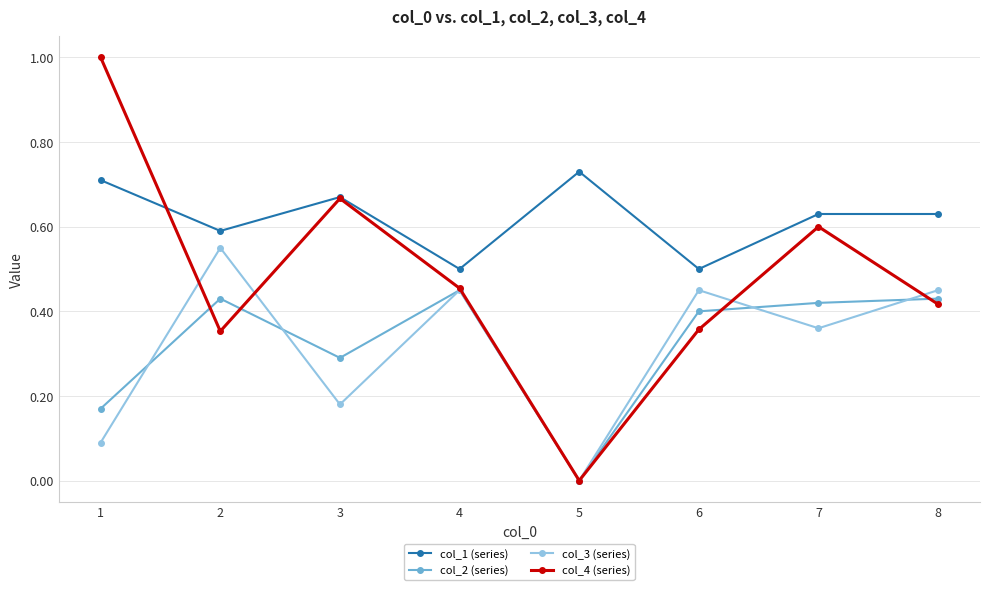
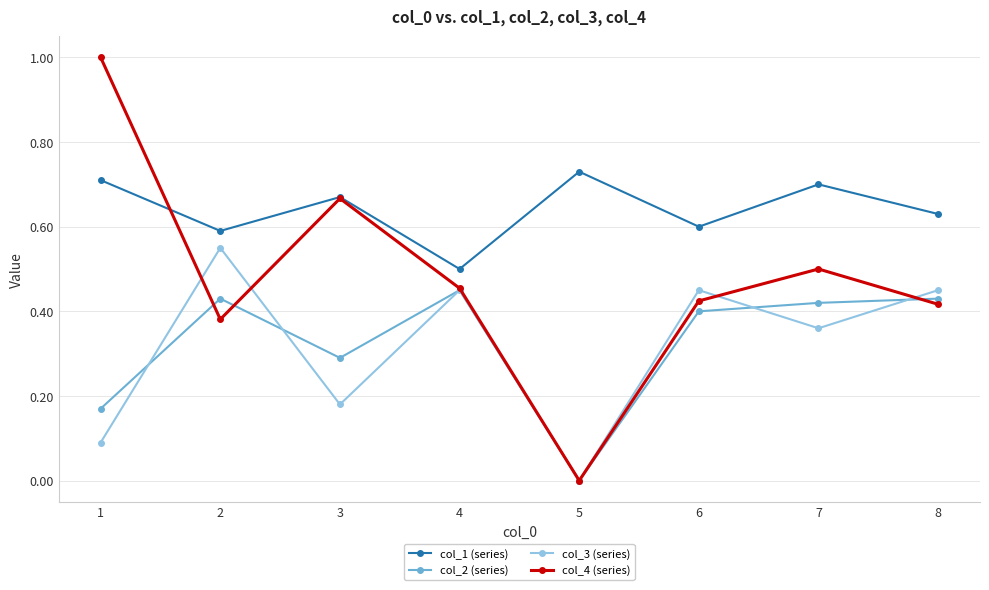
col_4 (series), 2: 0.35 -> 0.38
col_1 (series), 6: 0.5 -> 0.6
col_4 (series), 6: 0.36 -> 0.42
col_1 (series), 7: 0.63 -> 0.70
col_4 (series), 7: 0.6 -> 0.5
